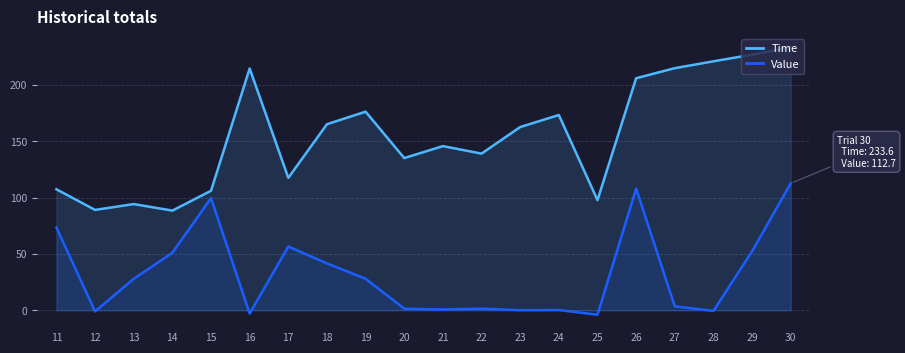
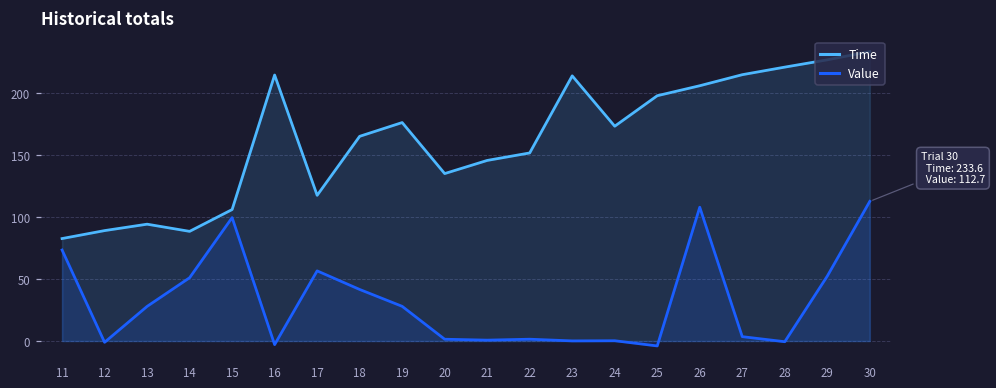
Time, 11: 107 -> 83
Time, 22: 139 -> 152
Time, 23: 163 -> 214
Time, 25: 98 -> 198
